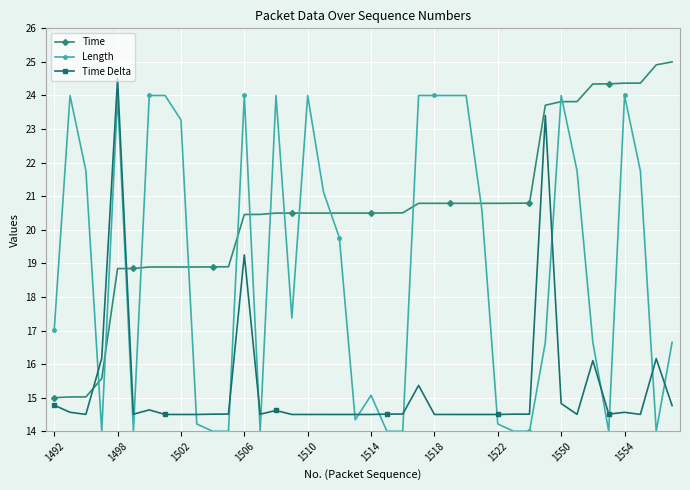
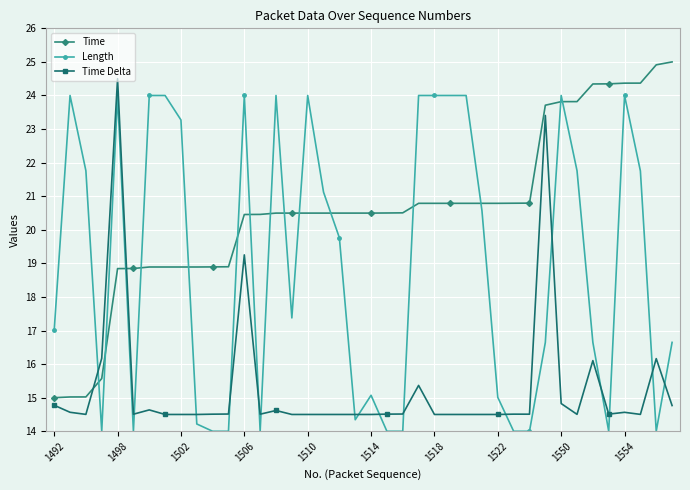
Length, 1522: 14.2 -> 15.0
